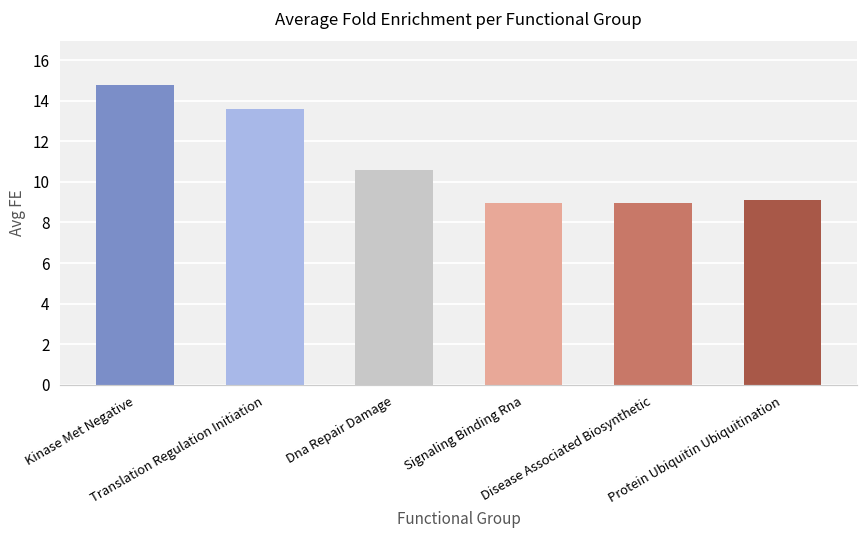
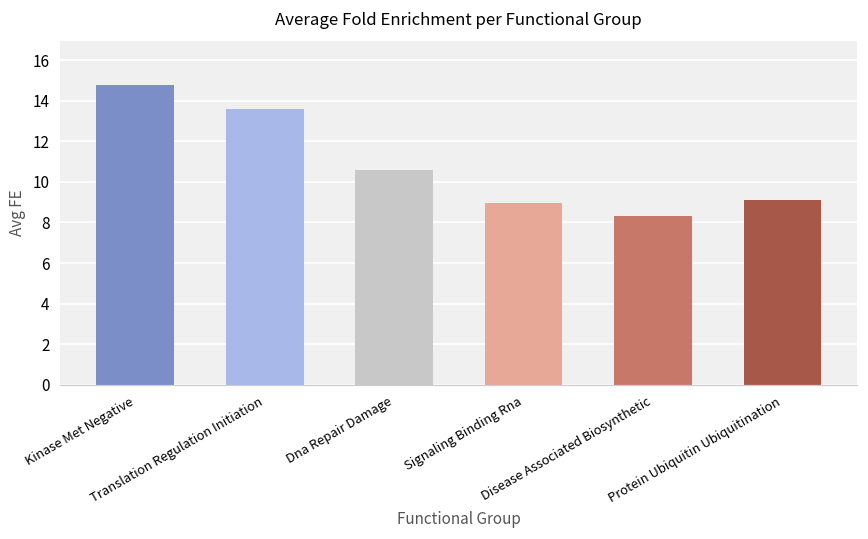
Disease Associated Biosynthetic: 9.0 -> 8.3
